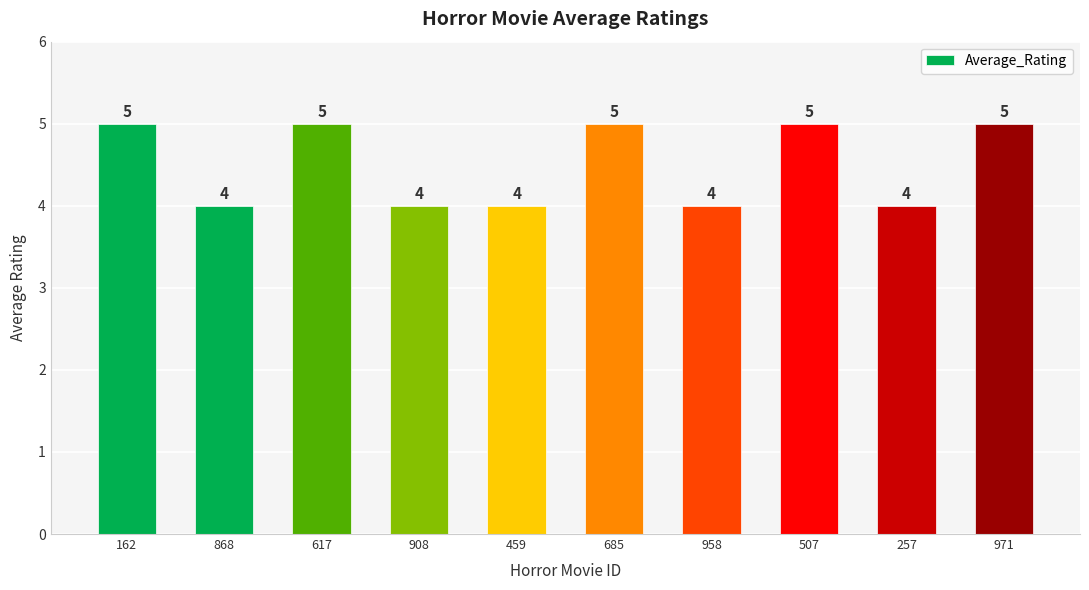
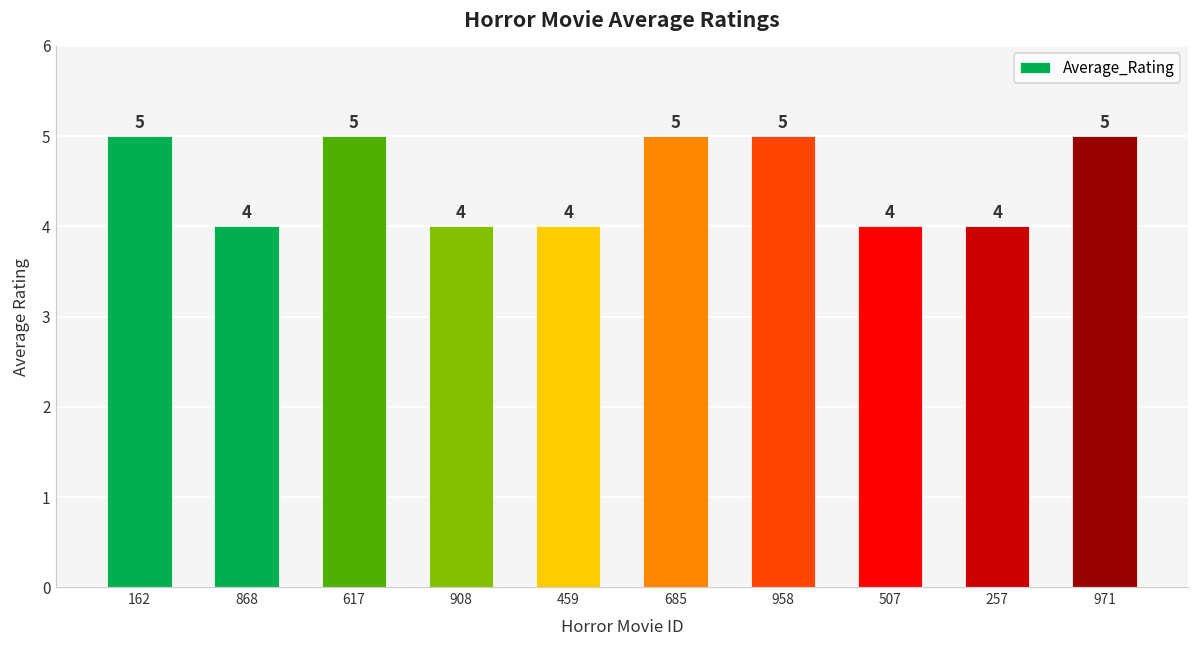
958: 4 -> 5
507: 5 -> 4
